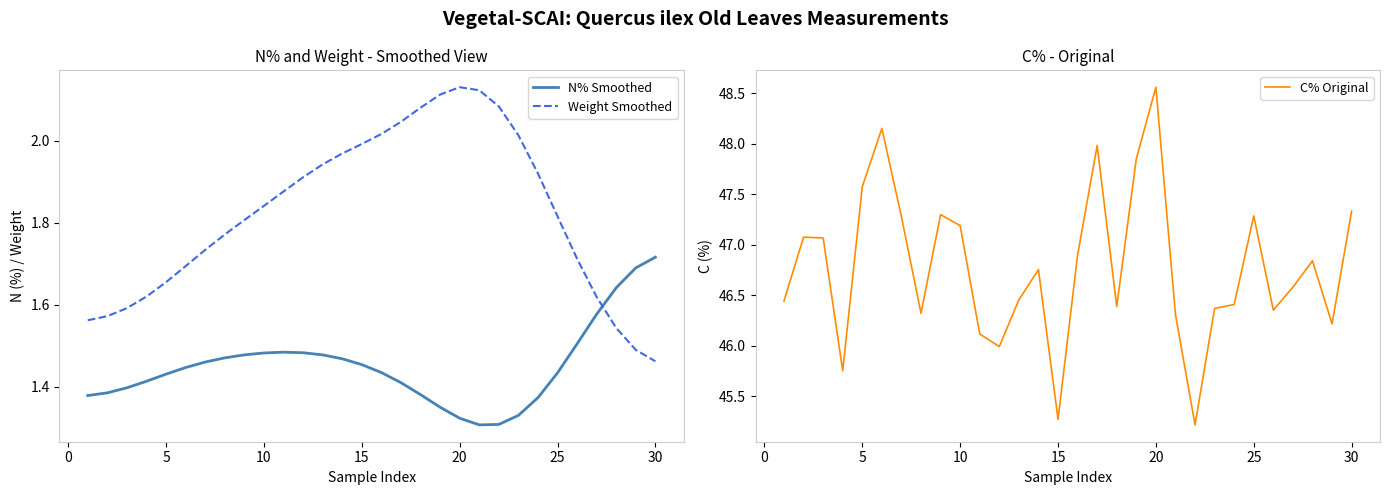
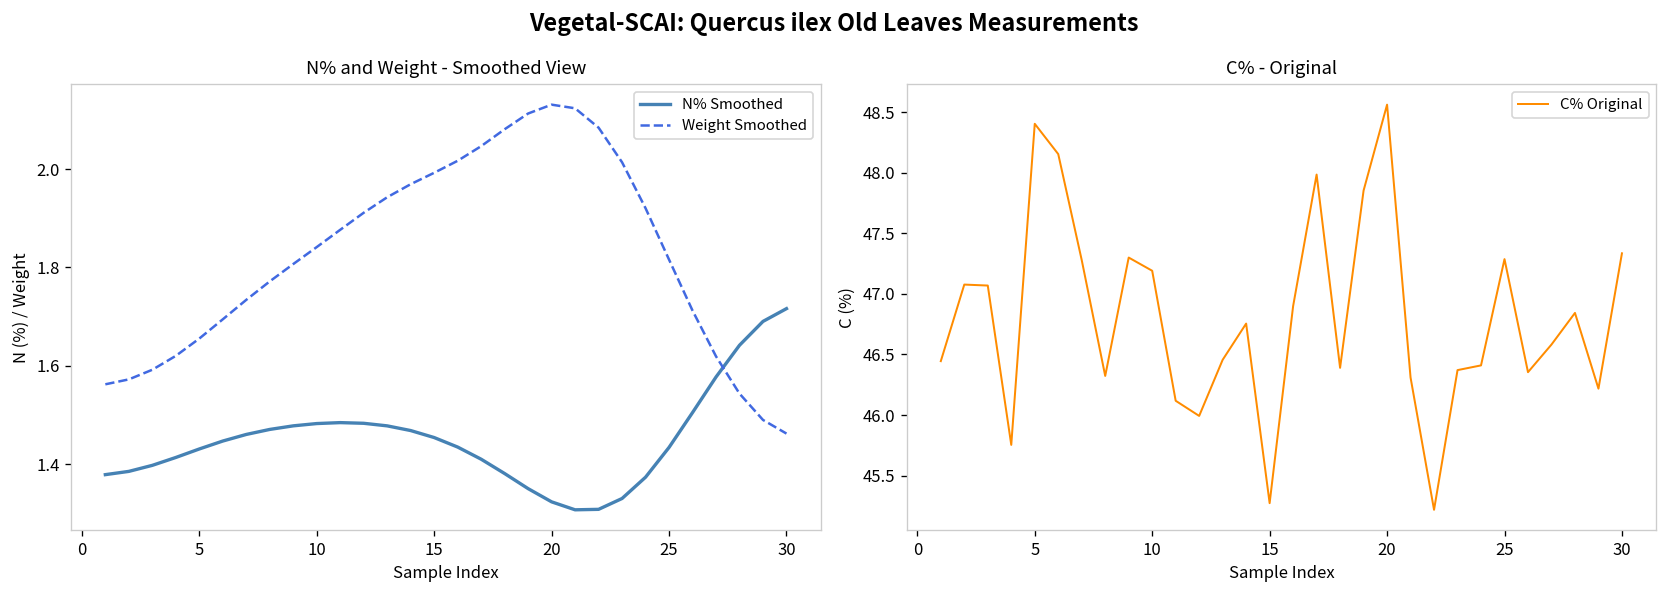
C% - Original, 5: 47.58 -> 48.40
